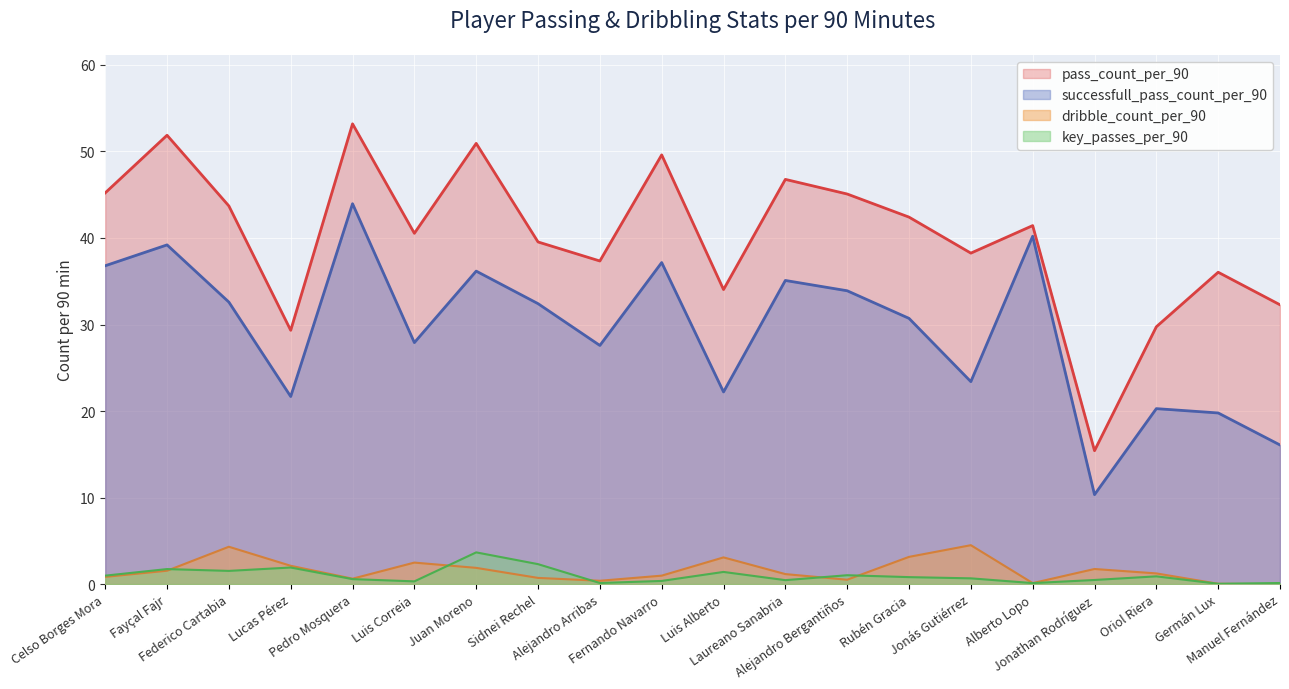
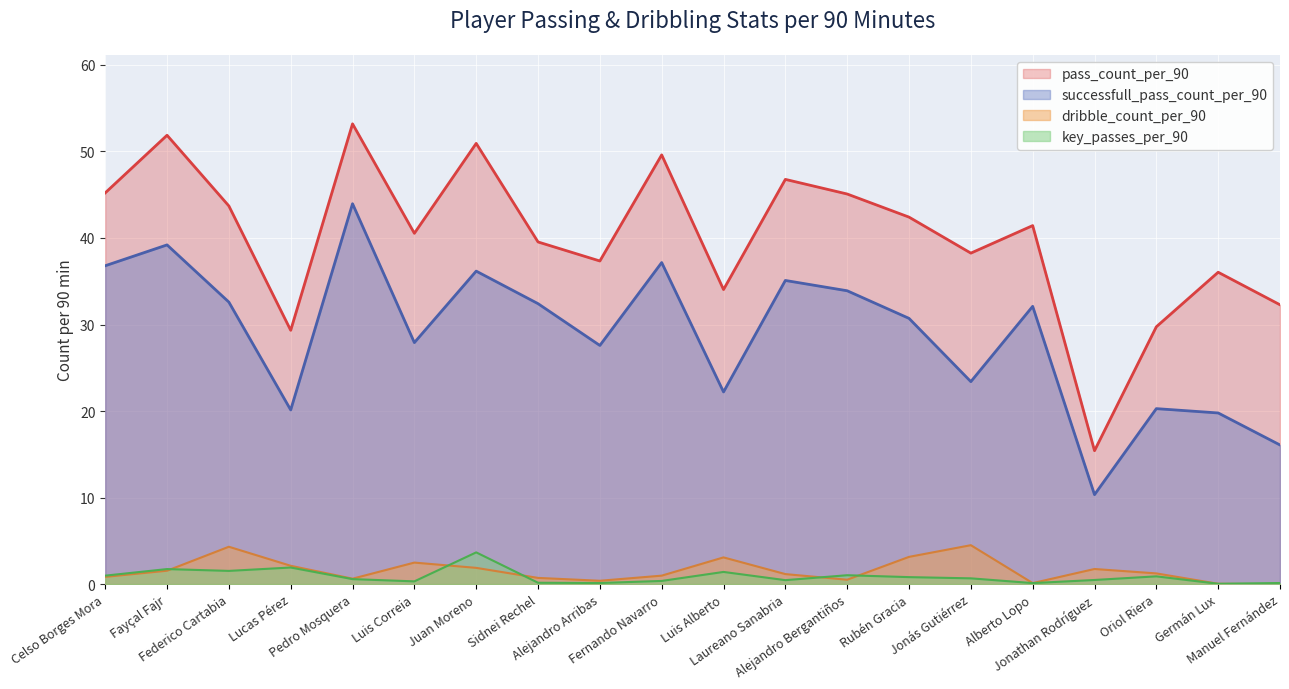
successfull_pass_count_per_90, Lucas Pérez: 22 -> 20
key_passes_per_90, Sidnei Rechel: 2 -> 0
successfull_pass_count_per_90, Alberto Lopo: 40 -> 32
